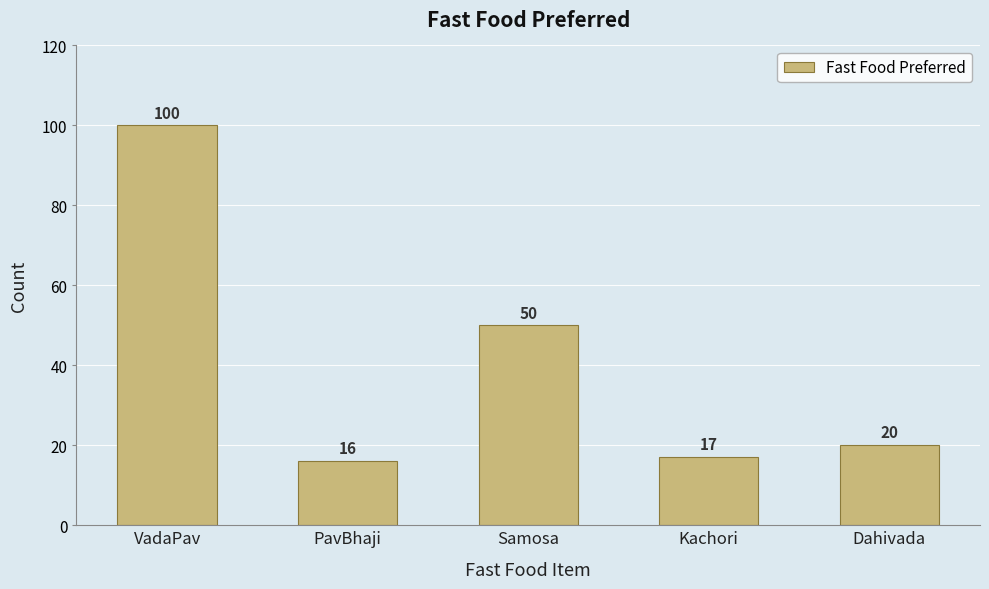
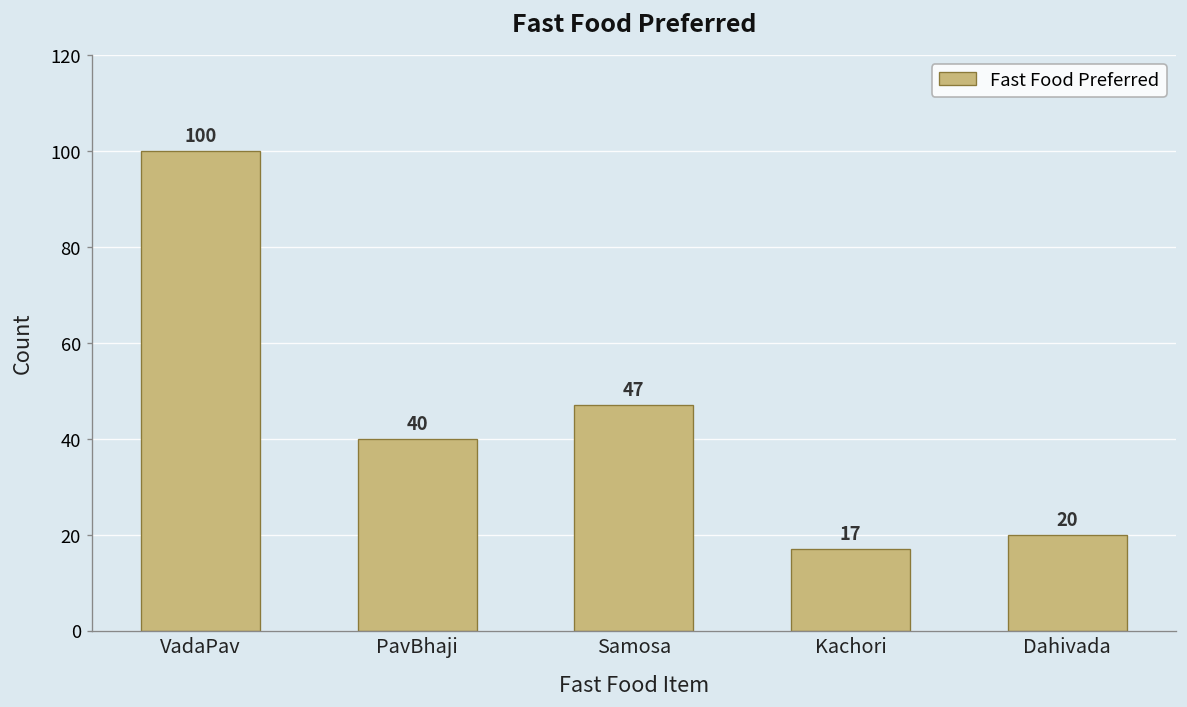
PavBhaji: 16 -> 40
Samosa: 50 -> 47
